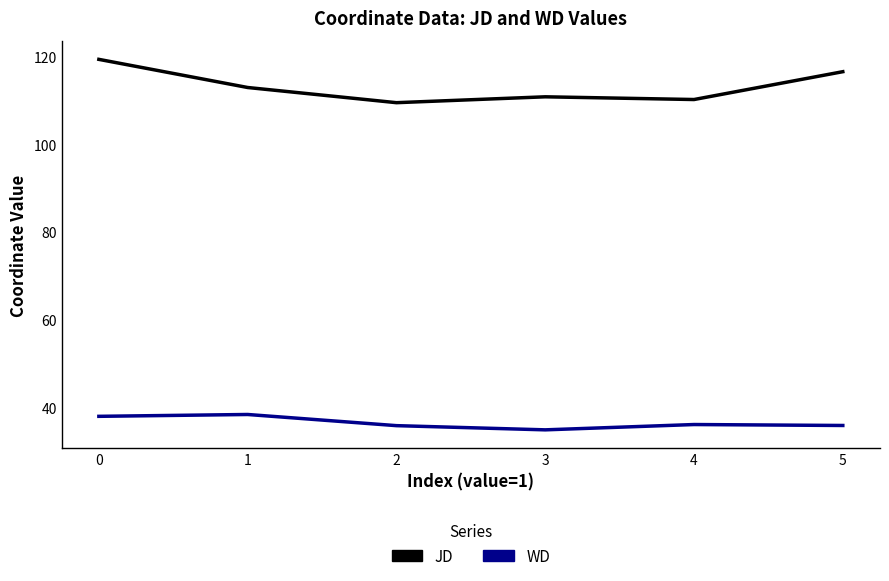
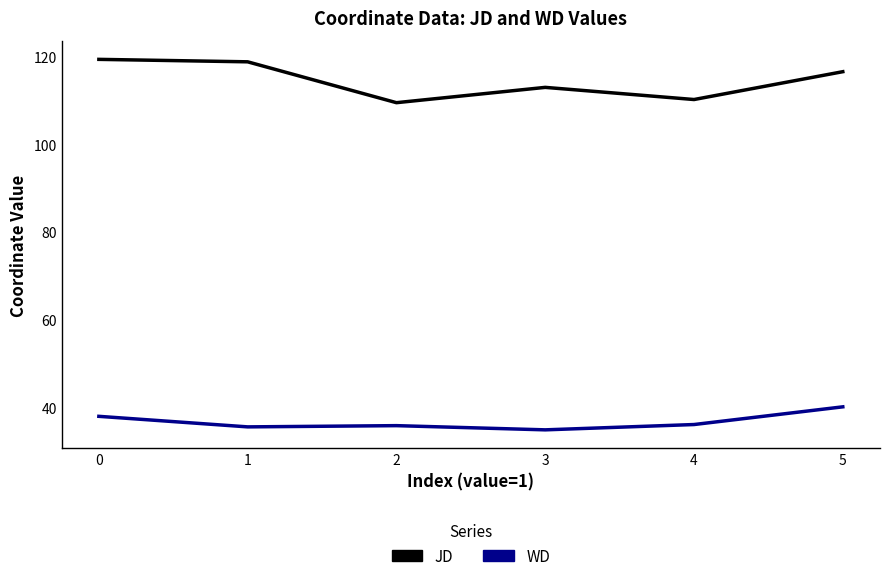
JD, 1: 113 -> 119
WD, 1: 38 -> 36
JD, 3: 111 -> 113
WD, 5: 36 -> 40
